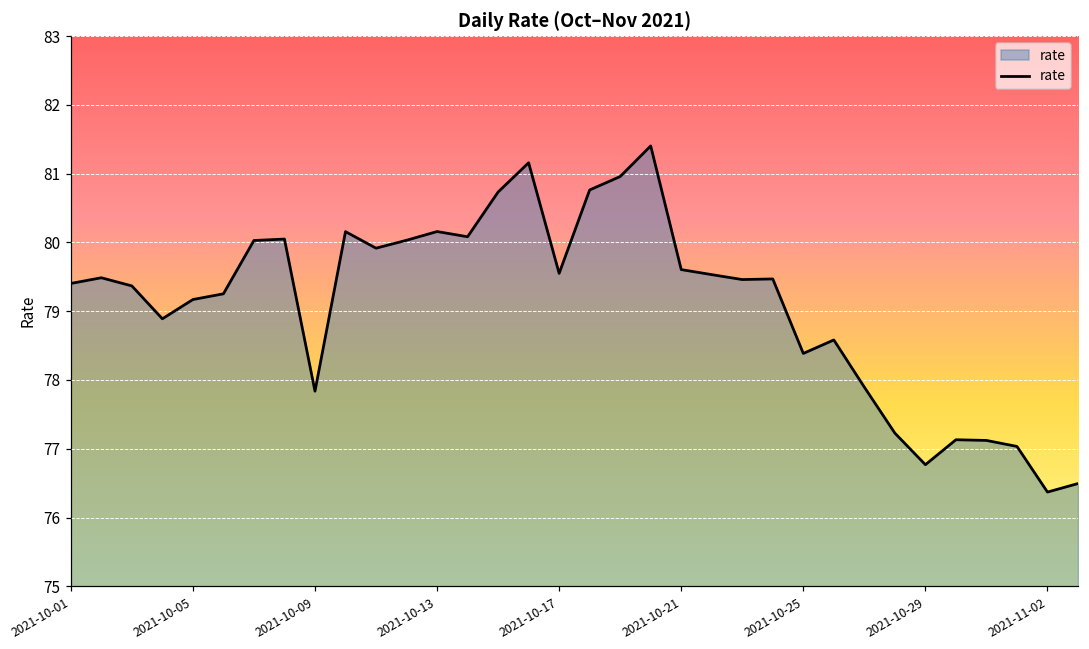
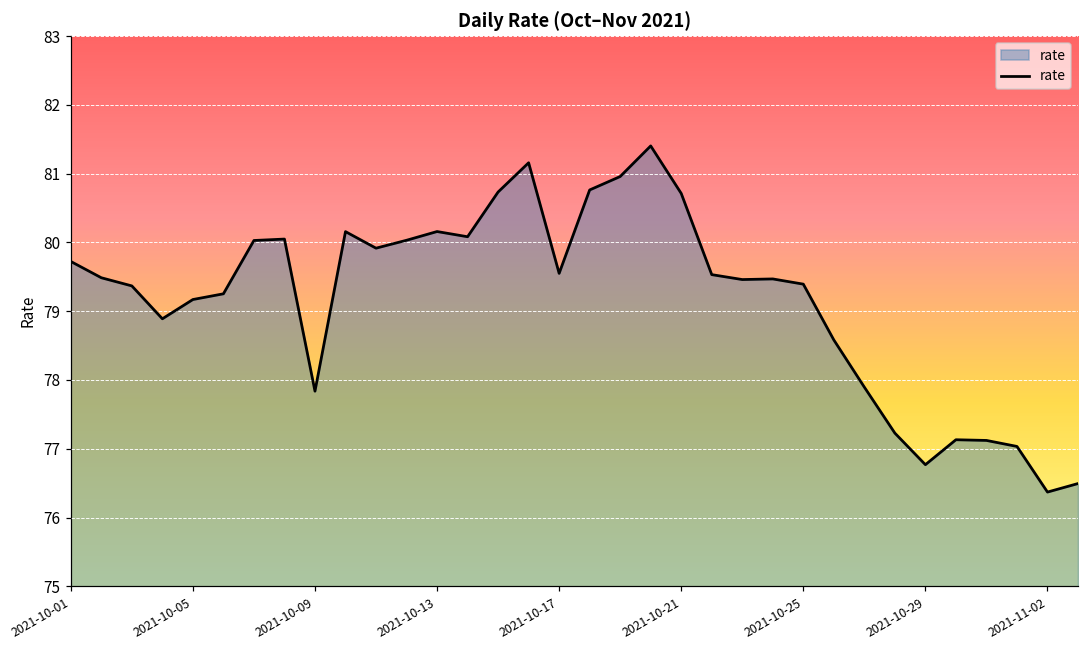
2021-10-01: 79.4 -> 79.7
2021-10-21: 79.6 -> 80.7
2021-10-25: 78.4 -> 79.4
